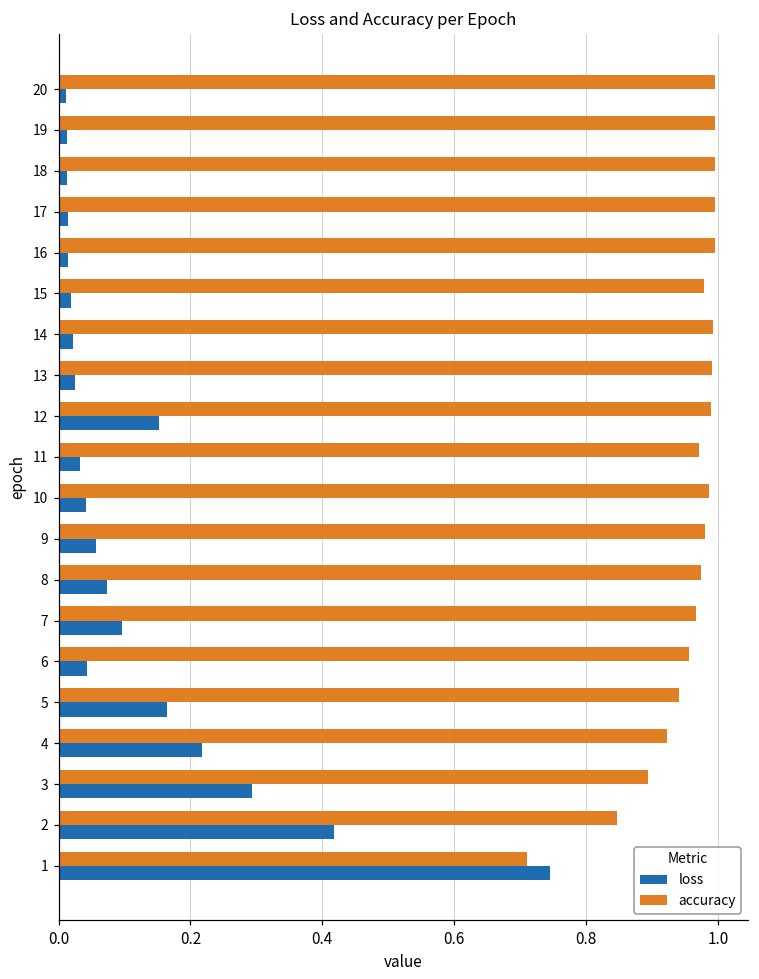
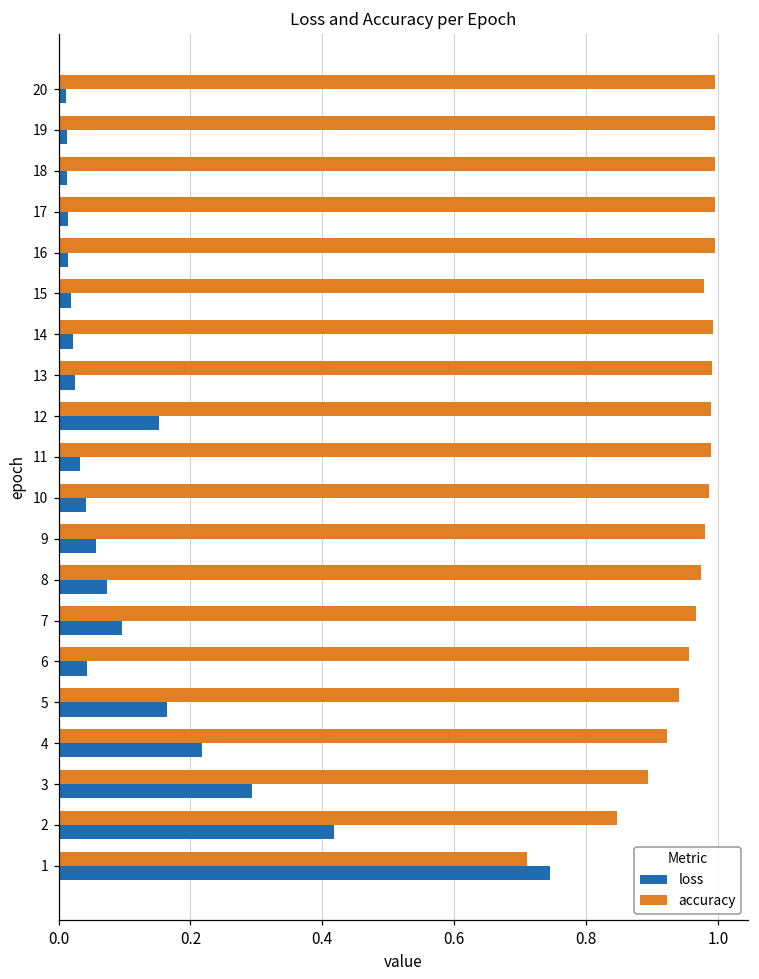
accuracy, 11: 0.97 -> 0.99
